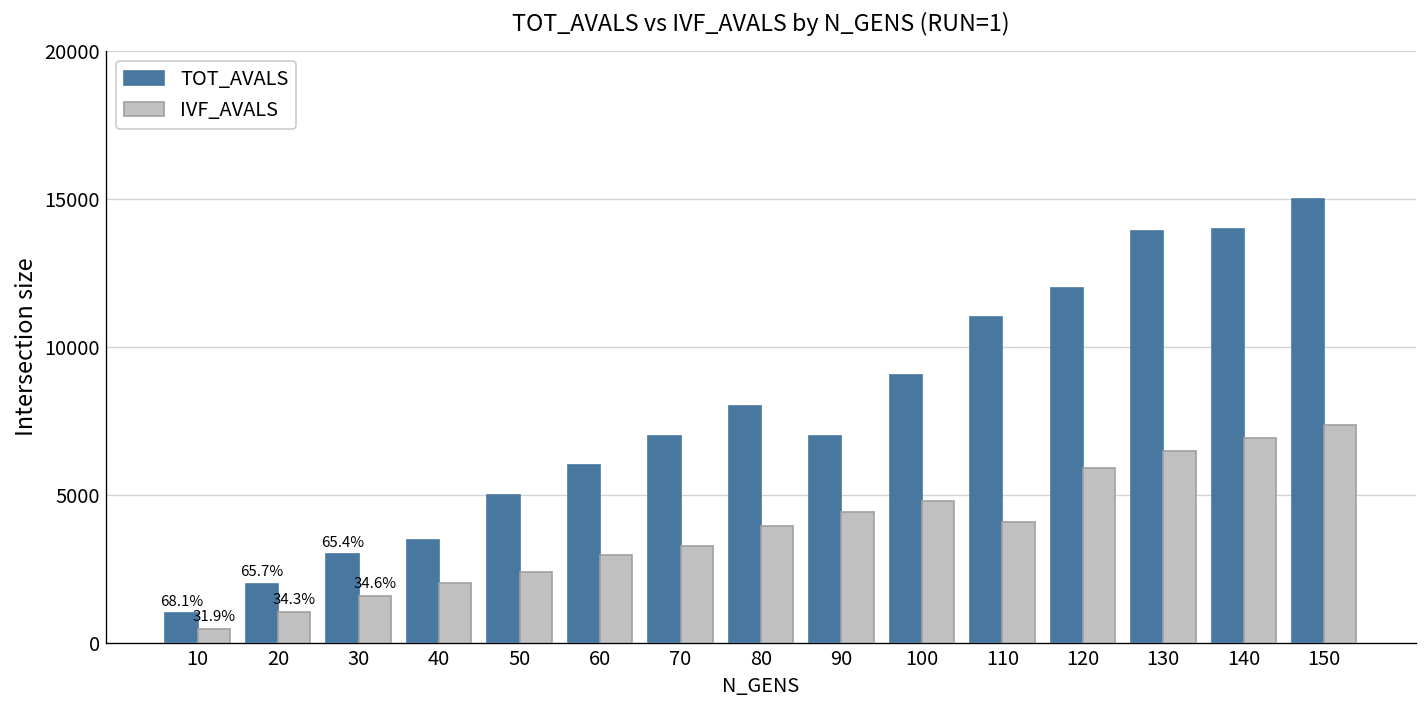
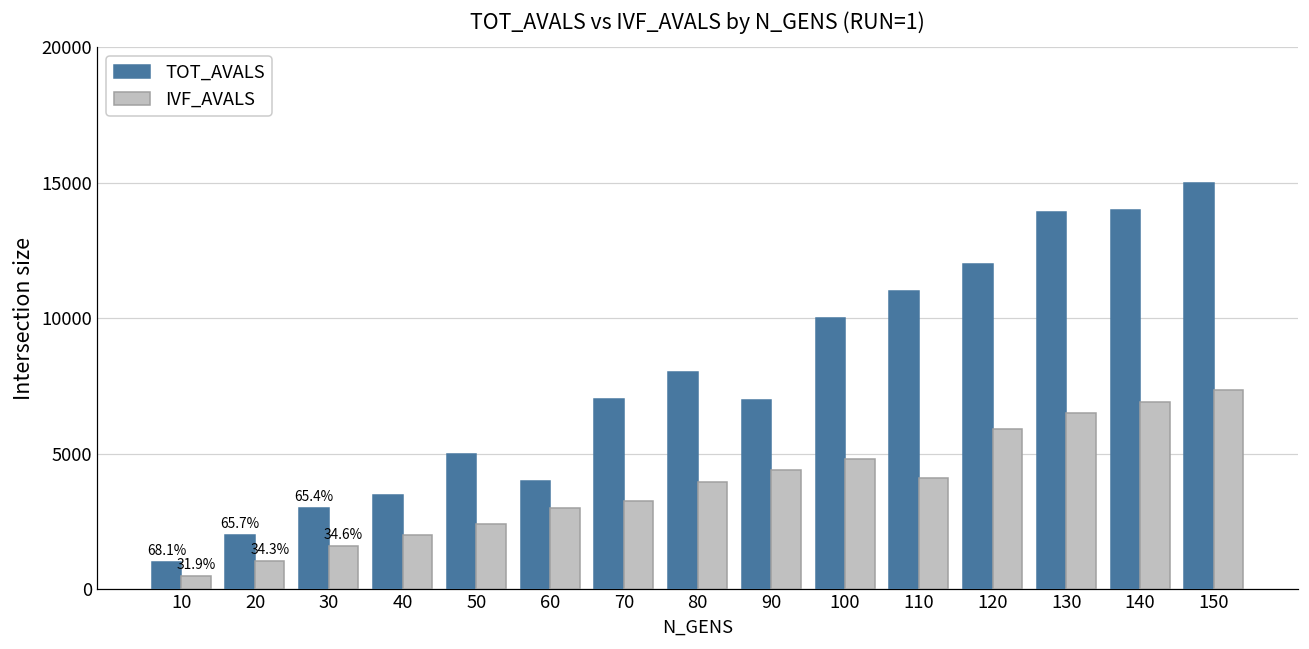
TOT_AVALS, 60: 6000 -> 4000
TOT_AVALS, 100: 9100 -> 10000
